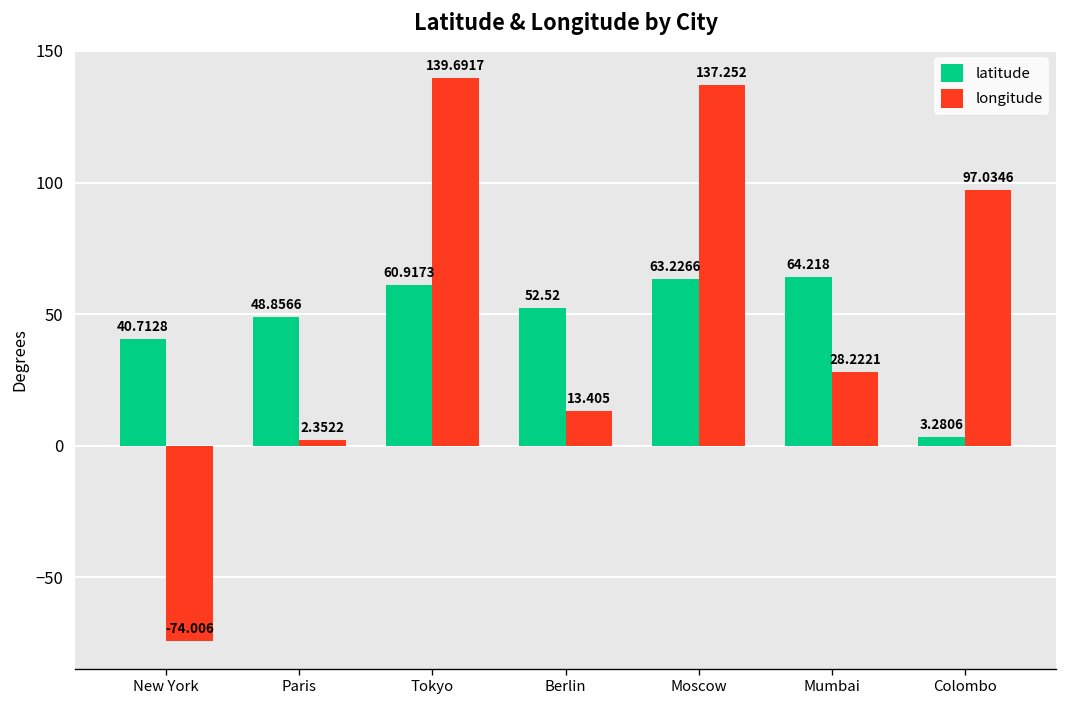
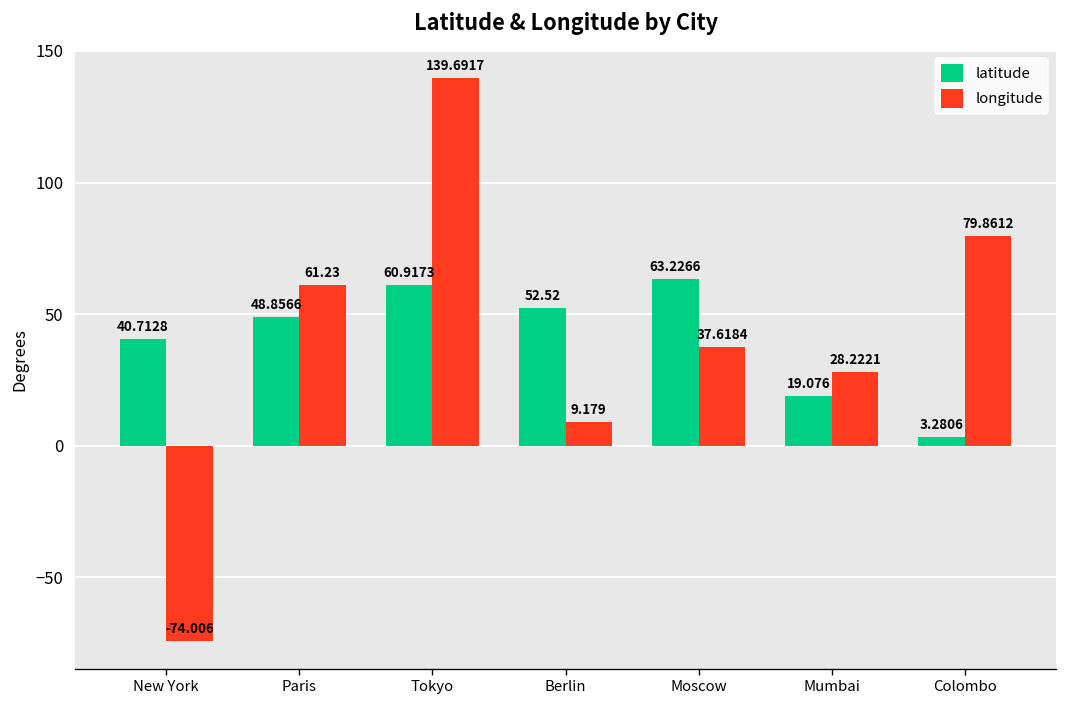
longitude, Paris: 2.3522 -> 61.23
longitude, Berlin: 13.405 -> 9.179
longitude, Moscow: 137.252 -> 37.6184
latitude, Mumbai: 64.218 -> 19.076
longitude, Colombo: 97.0346 -> 79.8612
